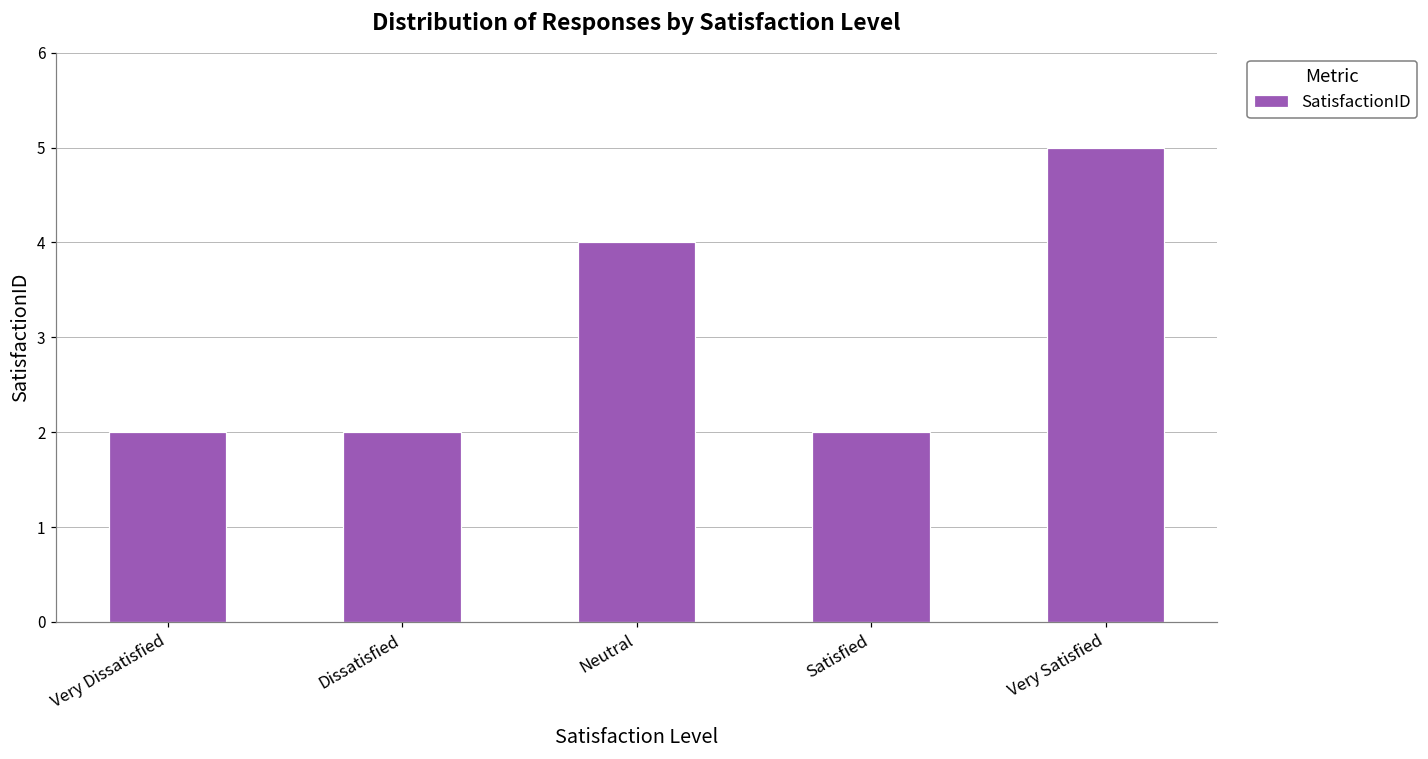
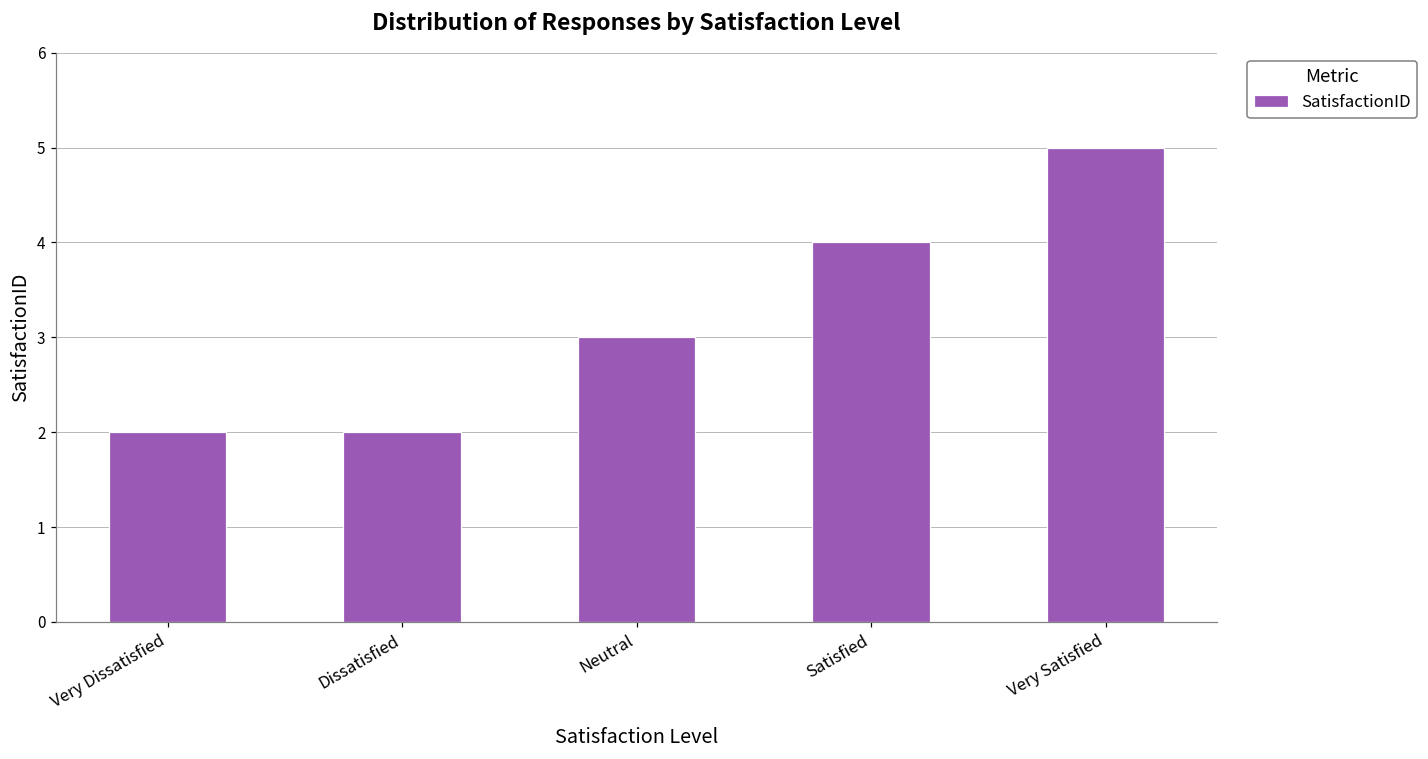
Neutral: 4 -> 3
Satisfied: 2 -> 4
